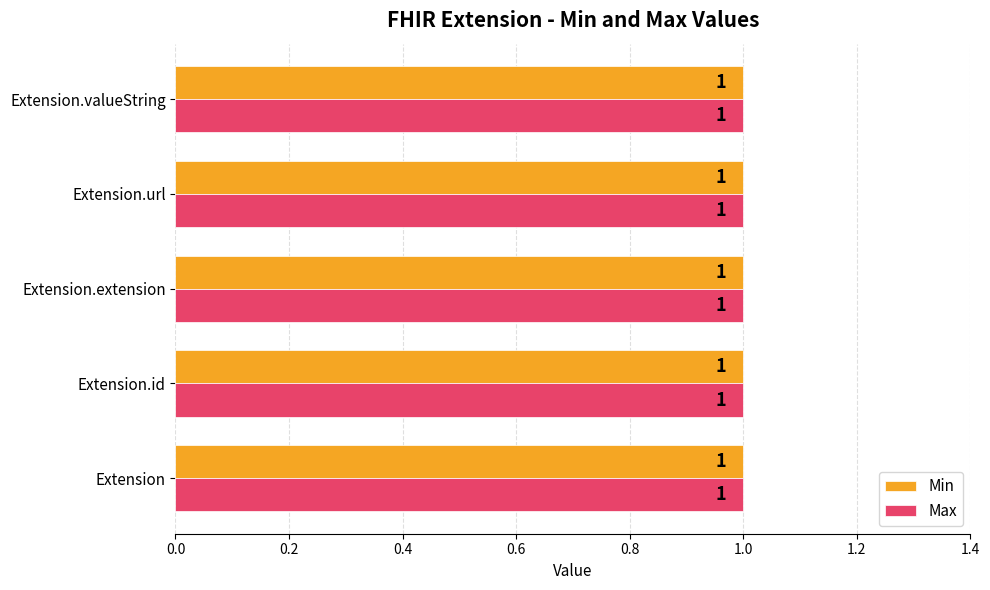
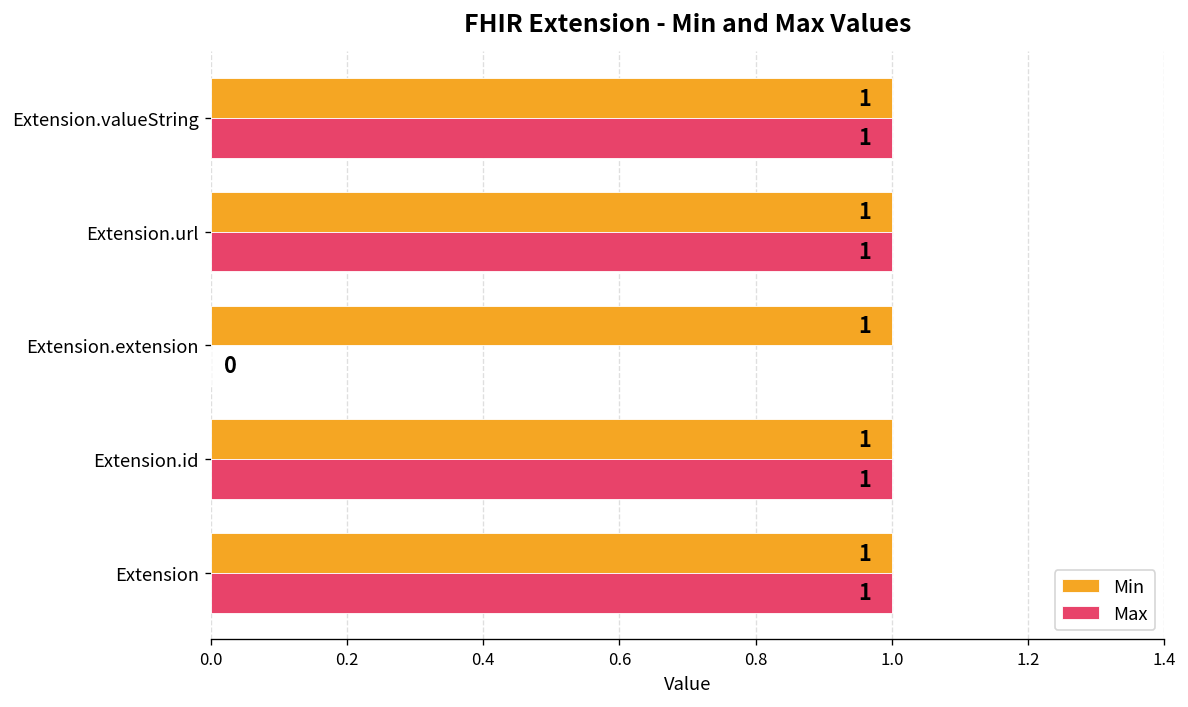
Max, Extension.extension: 1 -> 0
